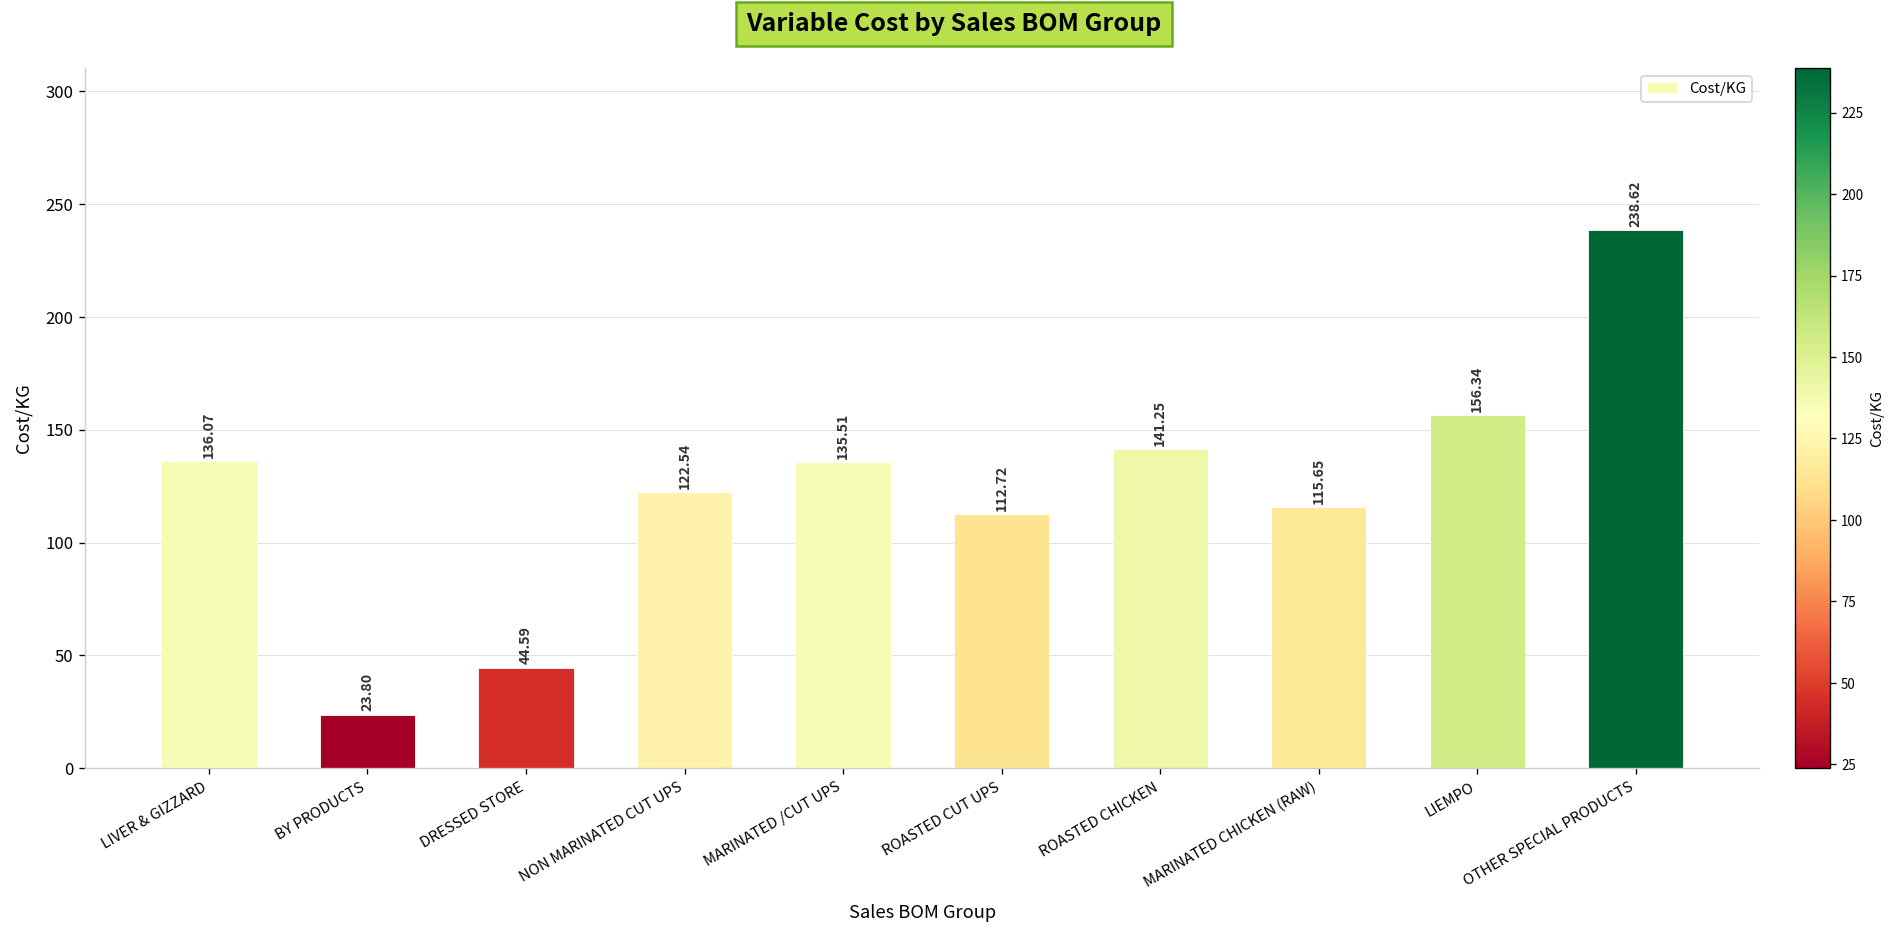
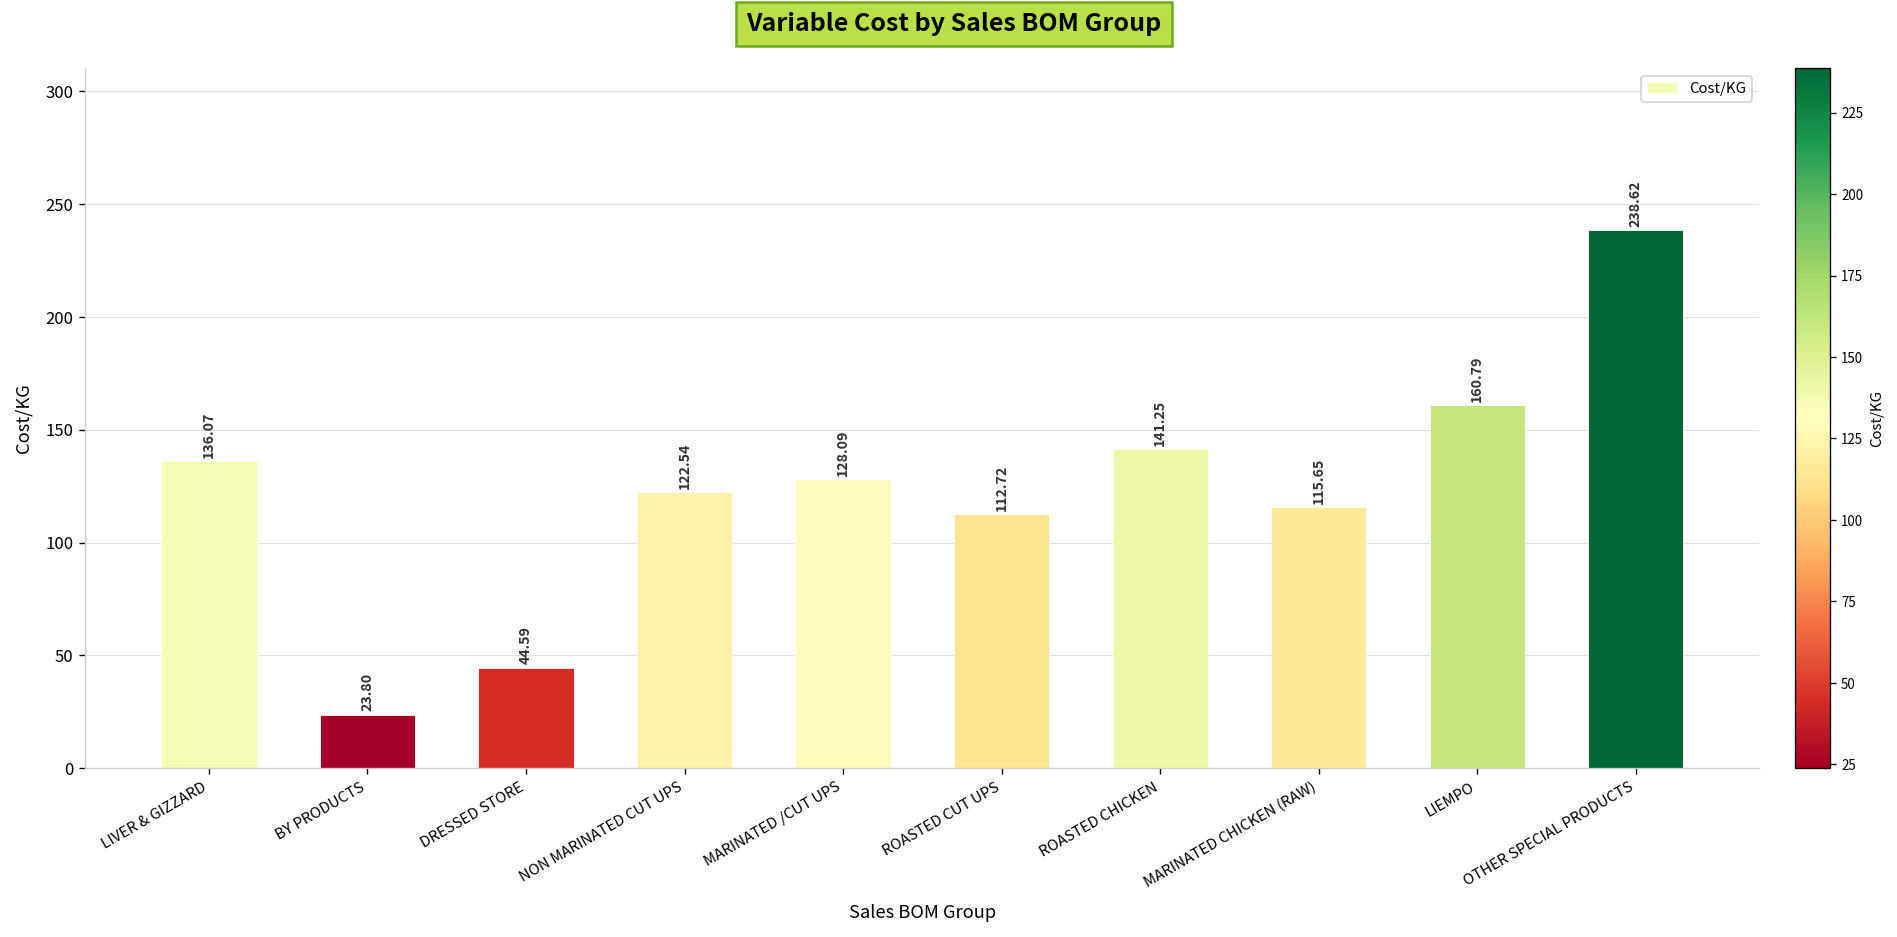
MARINATED /CUT UPS: 135.51 -> 128.09
LIEMPO: 156.34 -> 160.79
